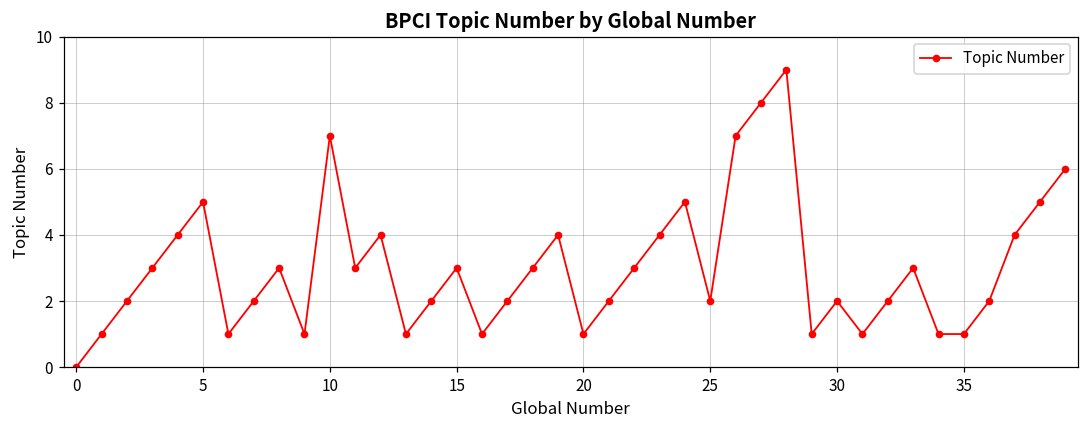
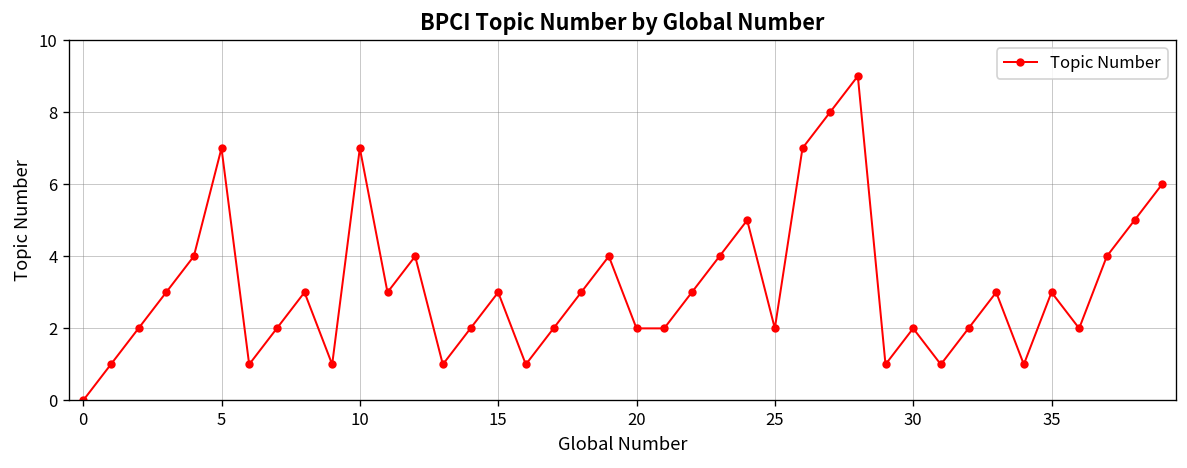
5: 5 -> 7
20: 1 -> 2
35: 1 -> 3
